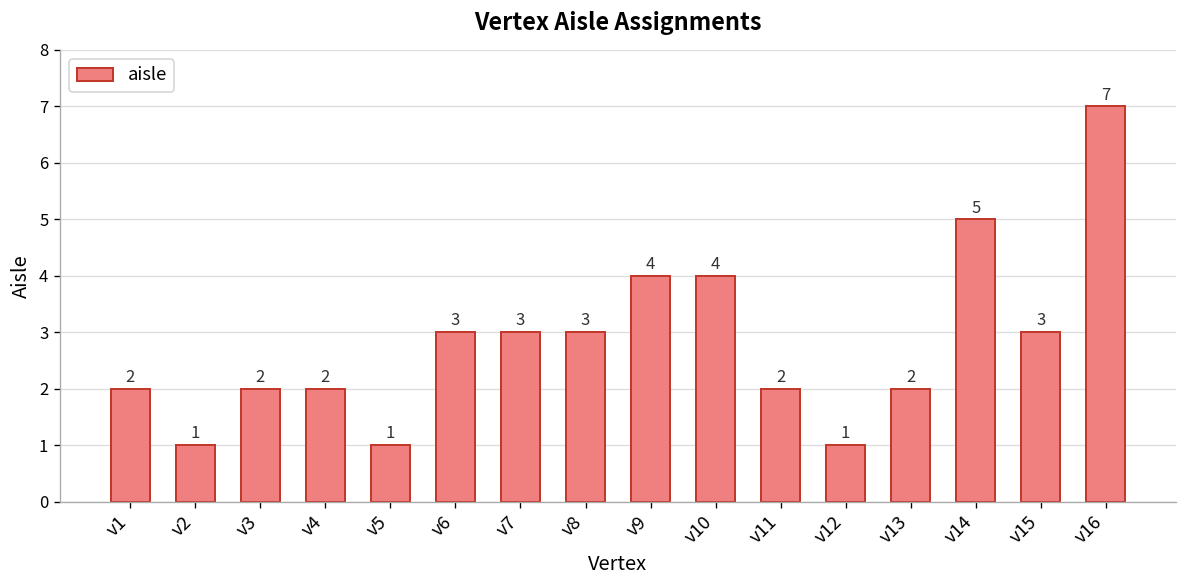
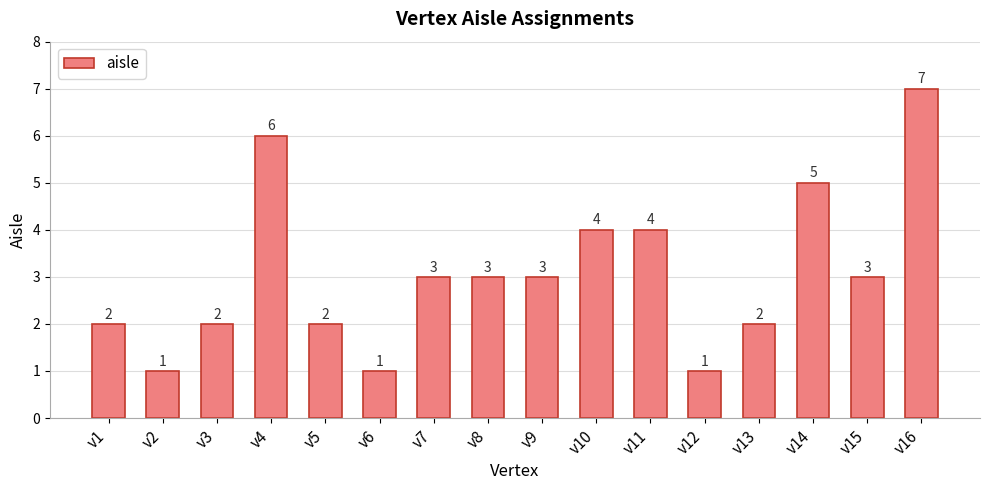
v4: 2 -> 6
v5: 1 -> 2
v6: 3 -> 1
v9: 4 -> 3
v11: 2 -> 4
